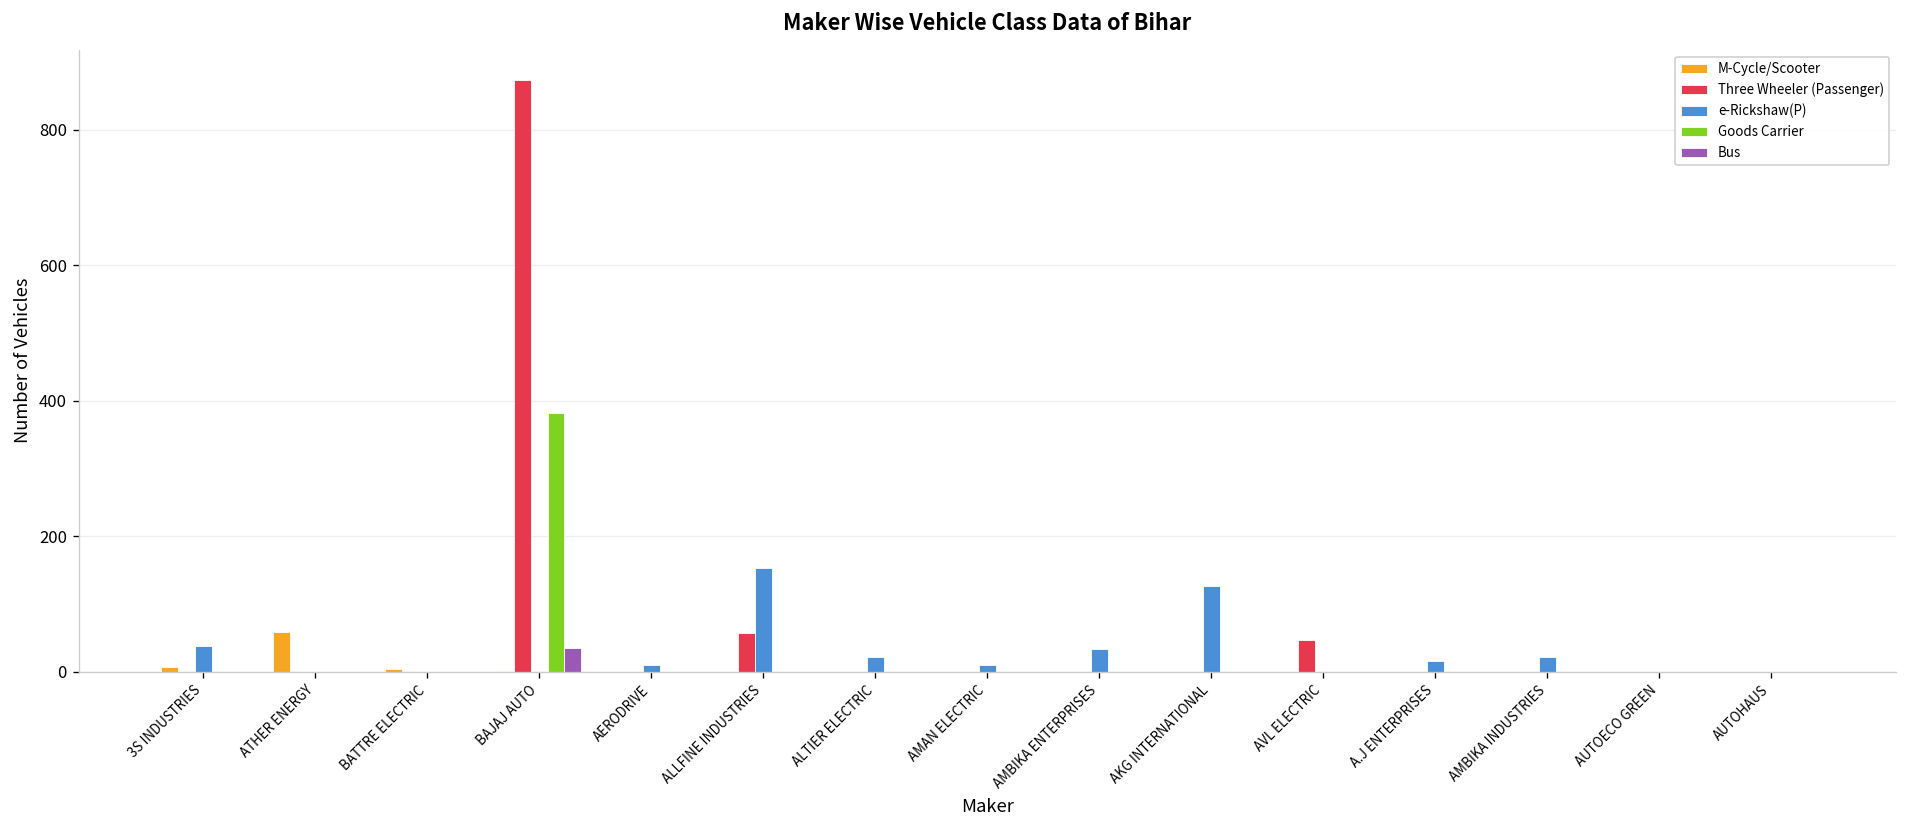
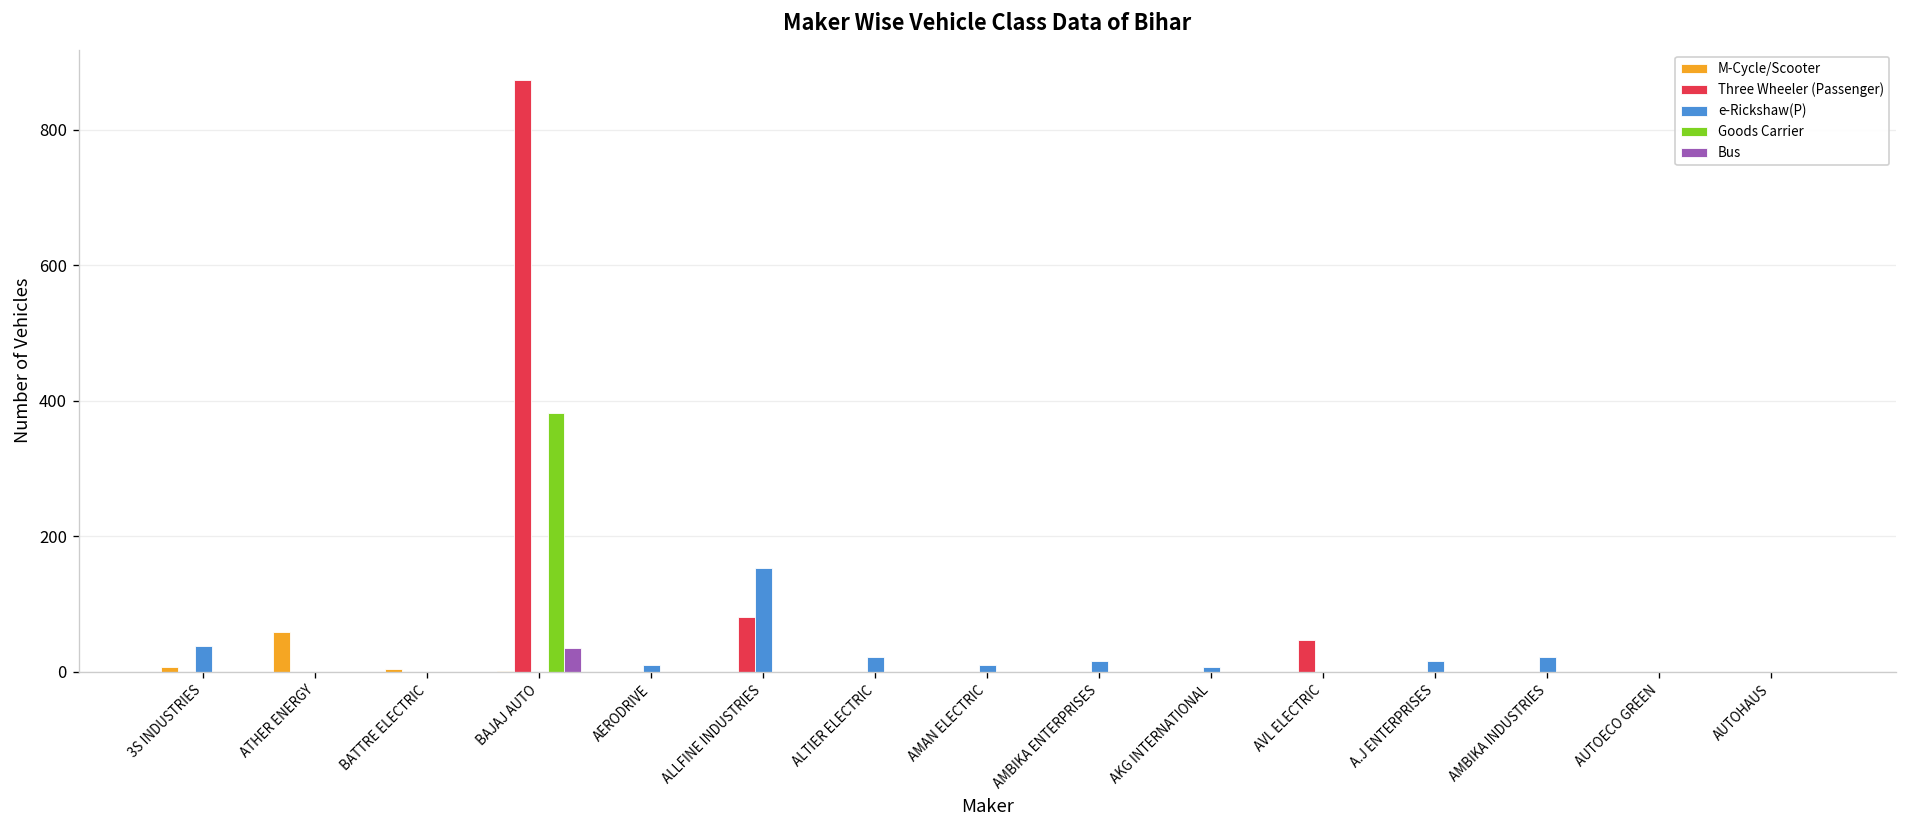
Three Wheeler (Passenger), ALLFINE INDUSTRIES: 60 -> 80
e-Rickshaw(P), AMBIKA ENTERPRISES: 30 -> 20
e-Rickshaw(P), AKG INTERNATIONAL: 130 -> 10
